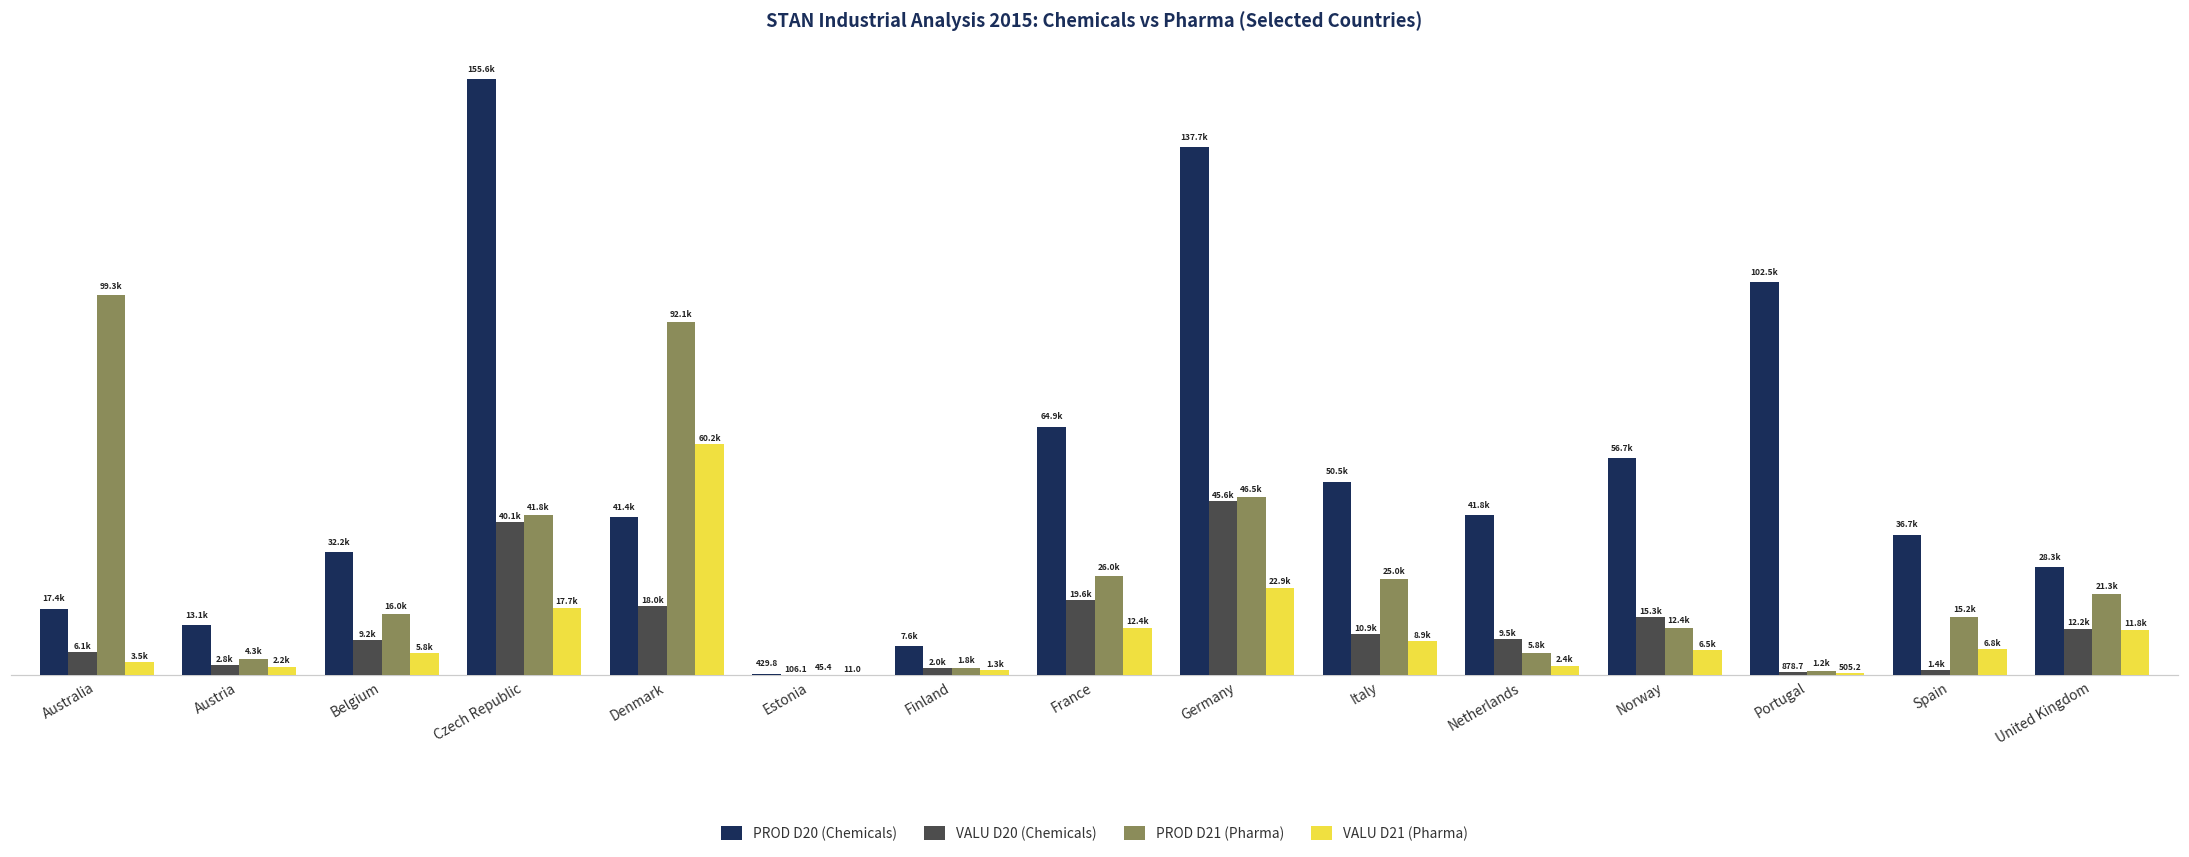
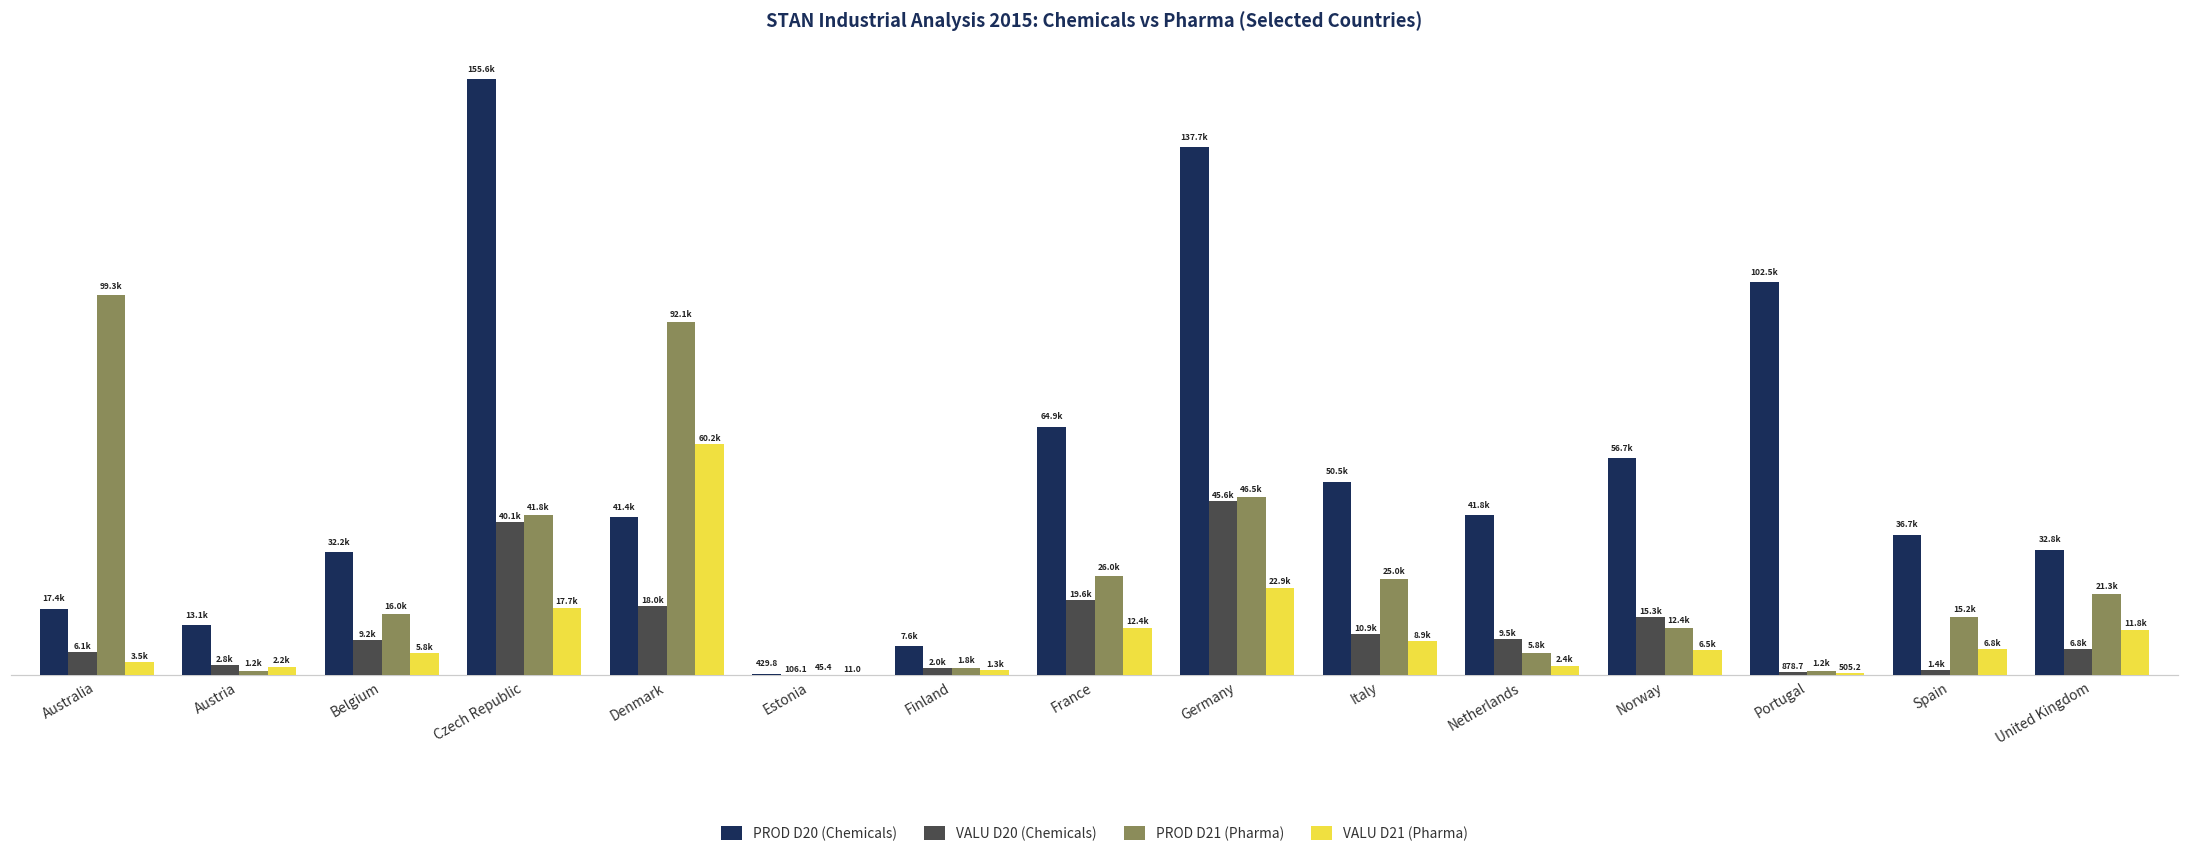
PROD D21 (Pharma), Austria: 4.3k -> 1.2k
PROD D20 (Chemicals), United Kingdom: 28.3k -> 32.8k
VALU D20 (Chemicals), United Kingdom: 12.2k -> 6.8k
